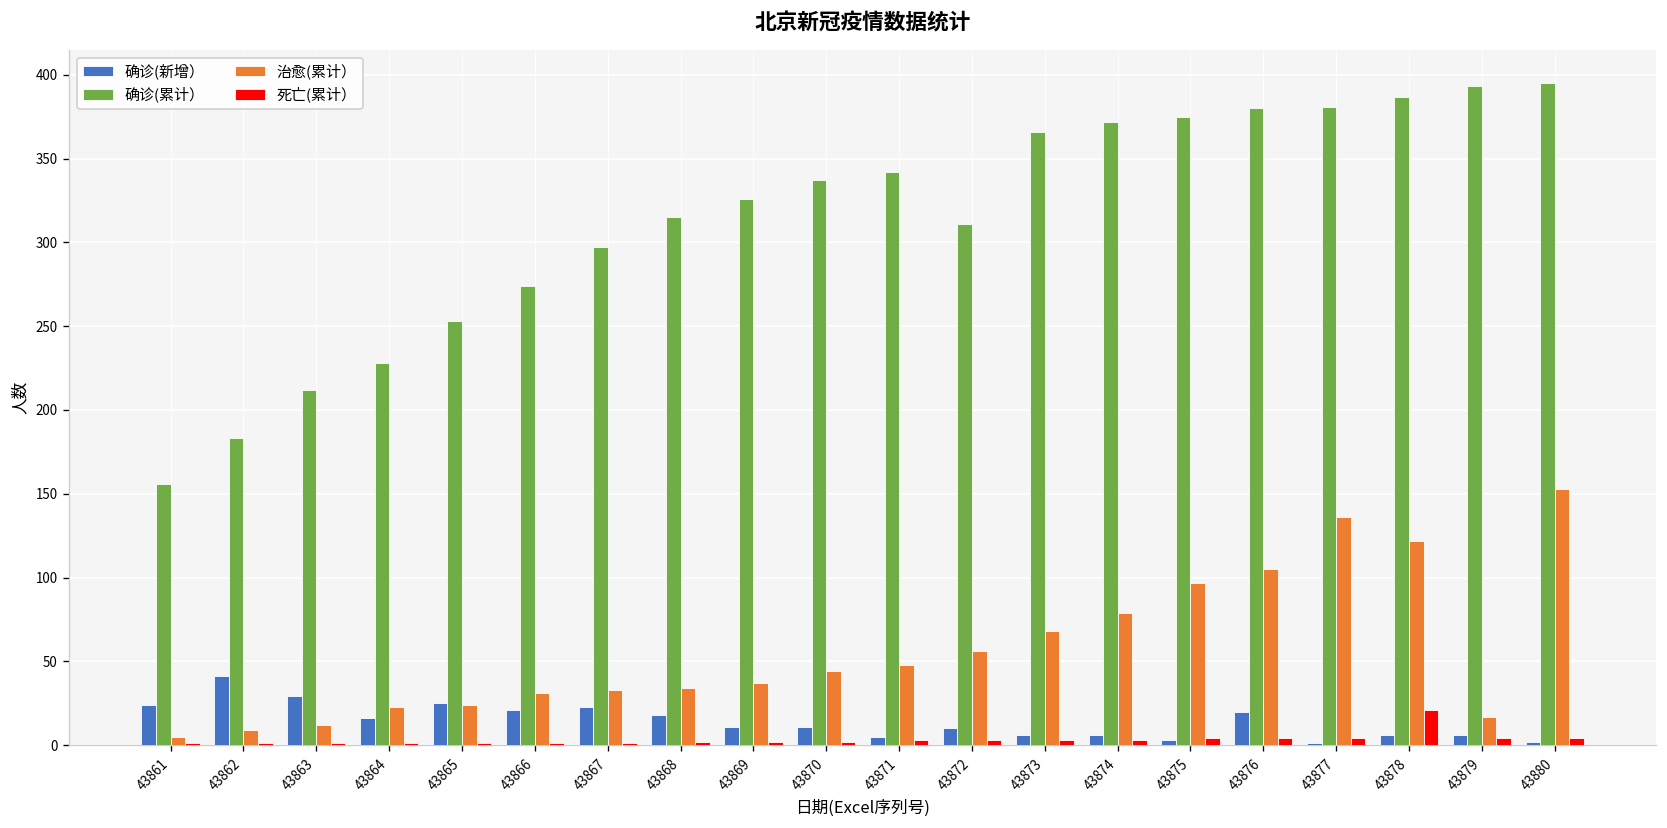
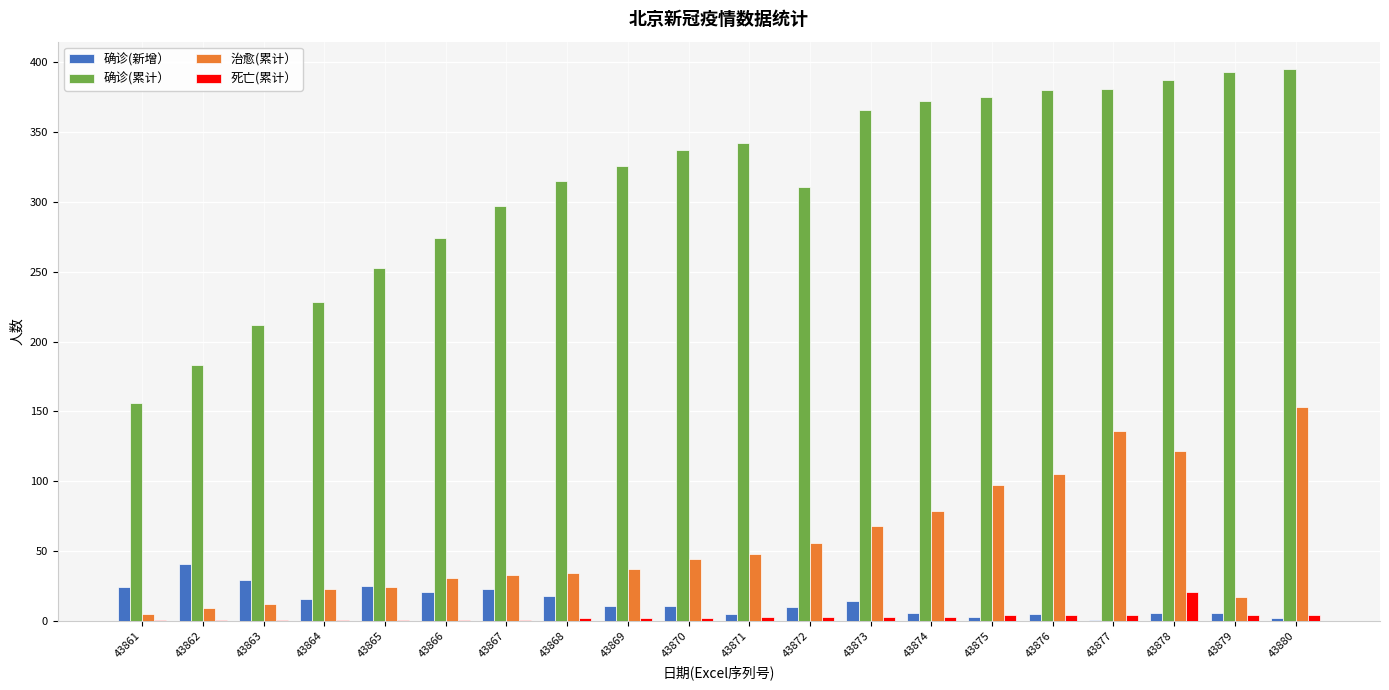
确诊(新增）, 43873: 6 -> 14
确诊(新增）, 43876: 20 -> 5
